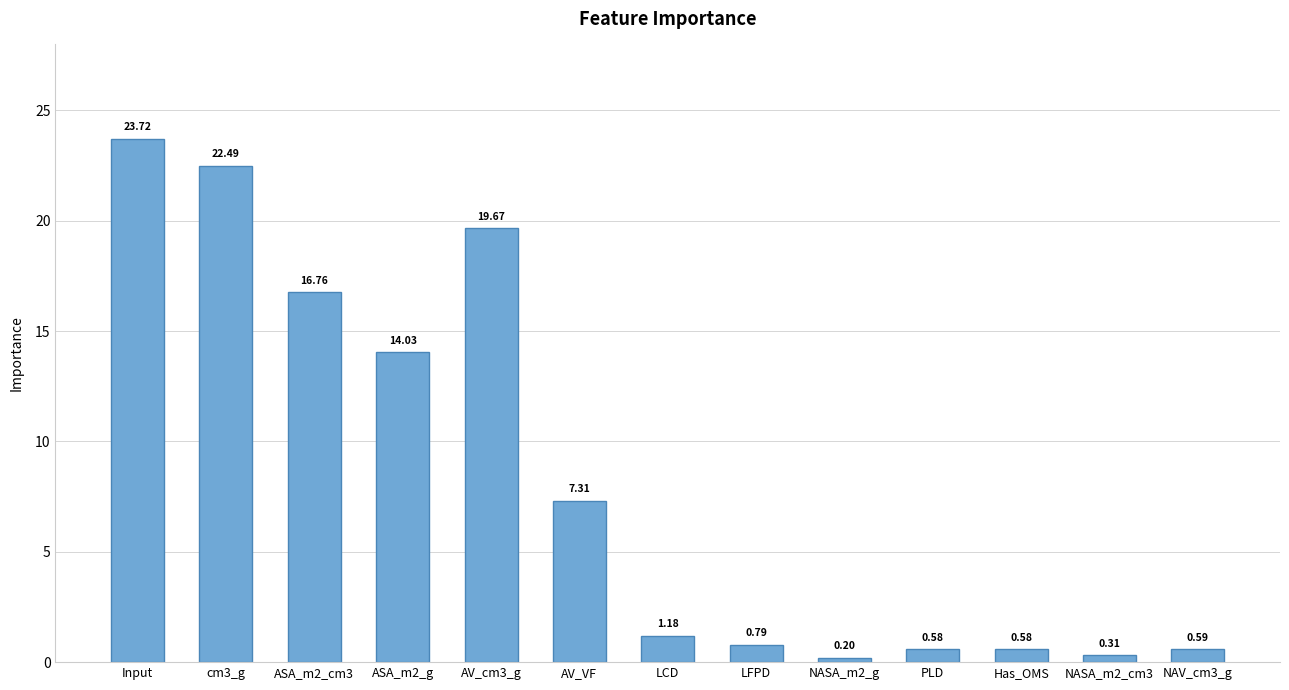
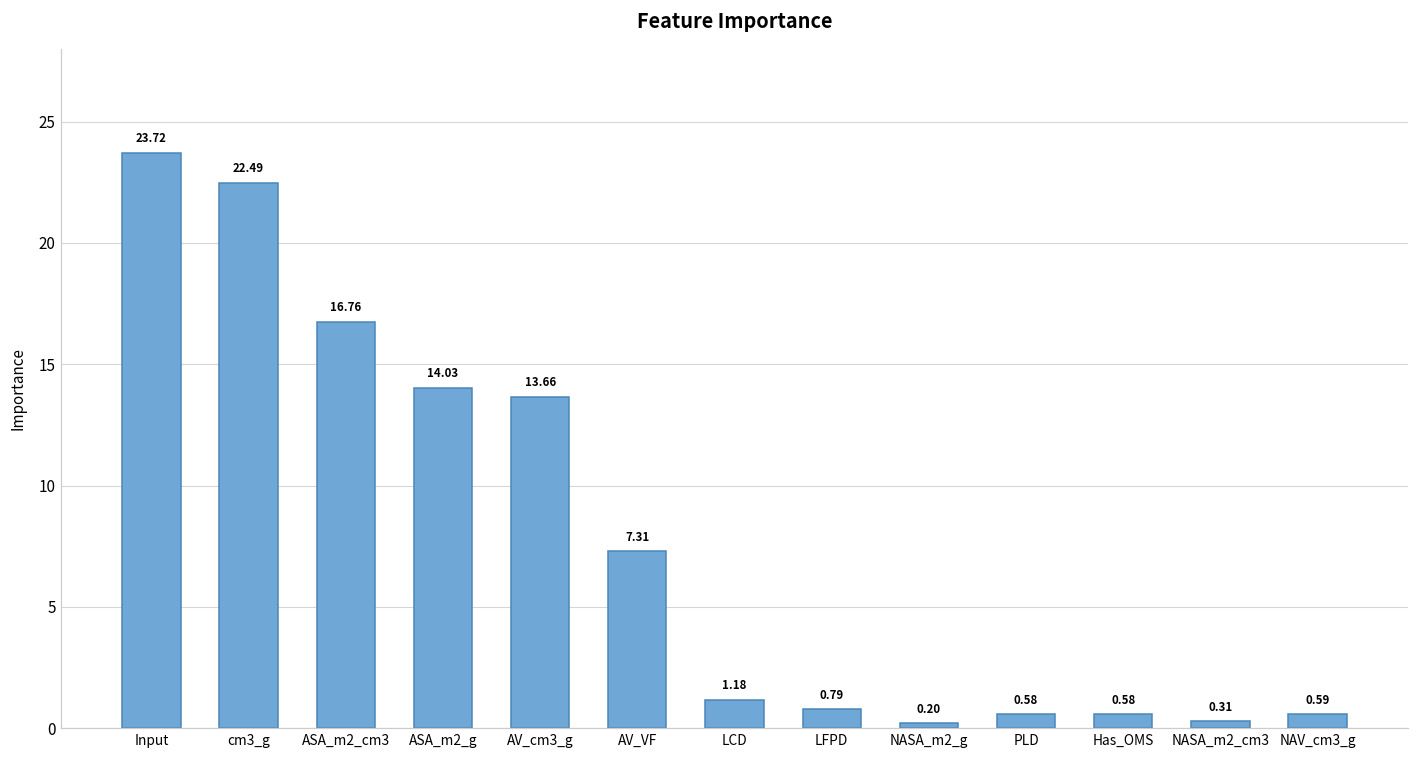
AV_cm3_g: 19.67 -> 13.66
